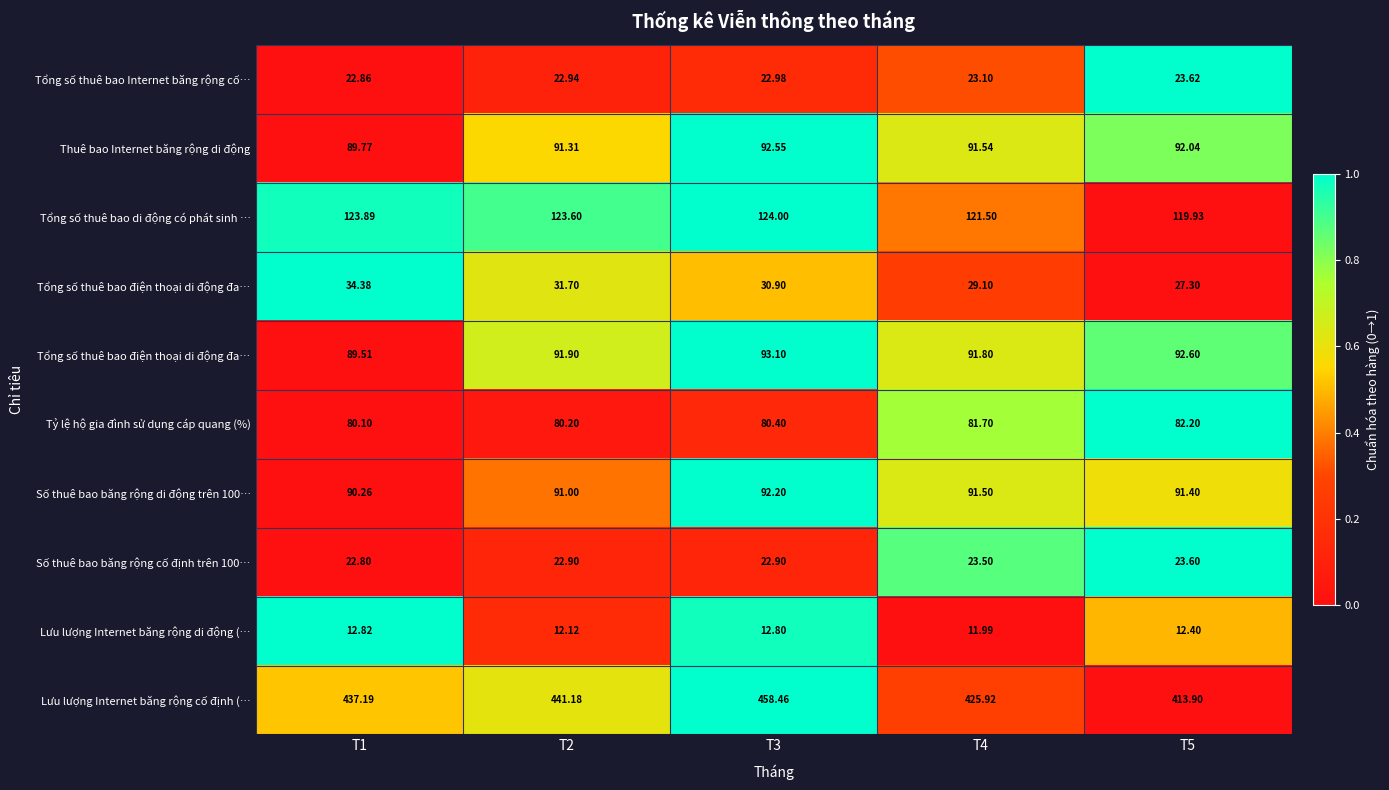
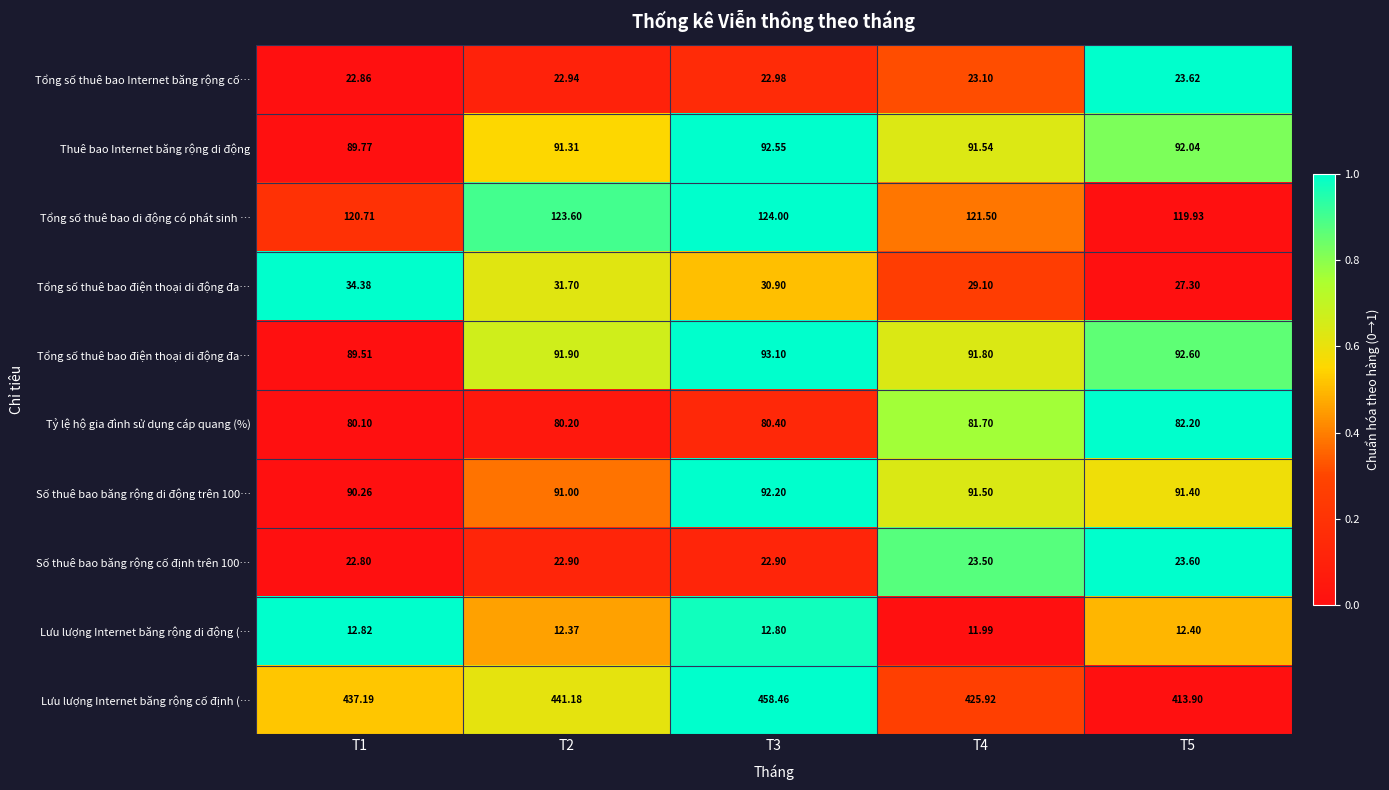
Tổng số thuê bao di động có phát sinh …, T1: 123.89 -> 120.71
Lưu lượng Internet băng rộng di động (…, T2: 12.12 -> 12.37
